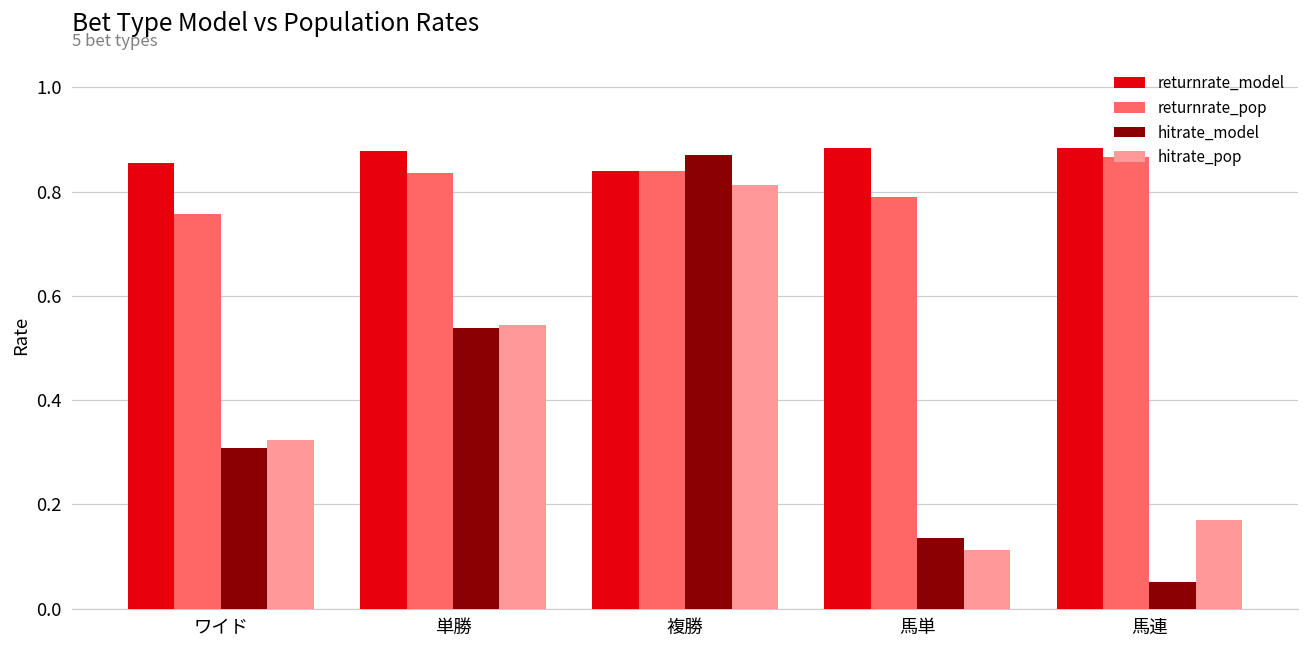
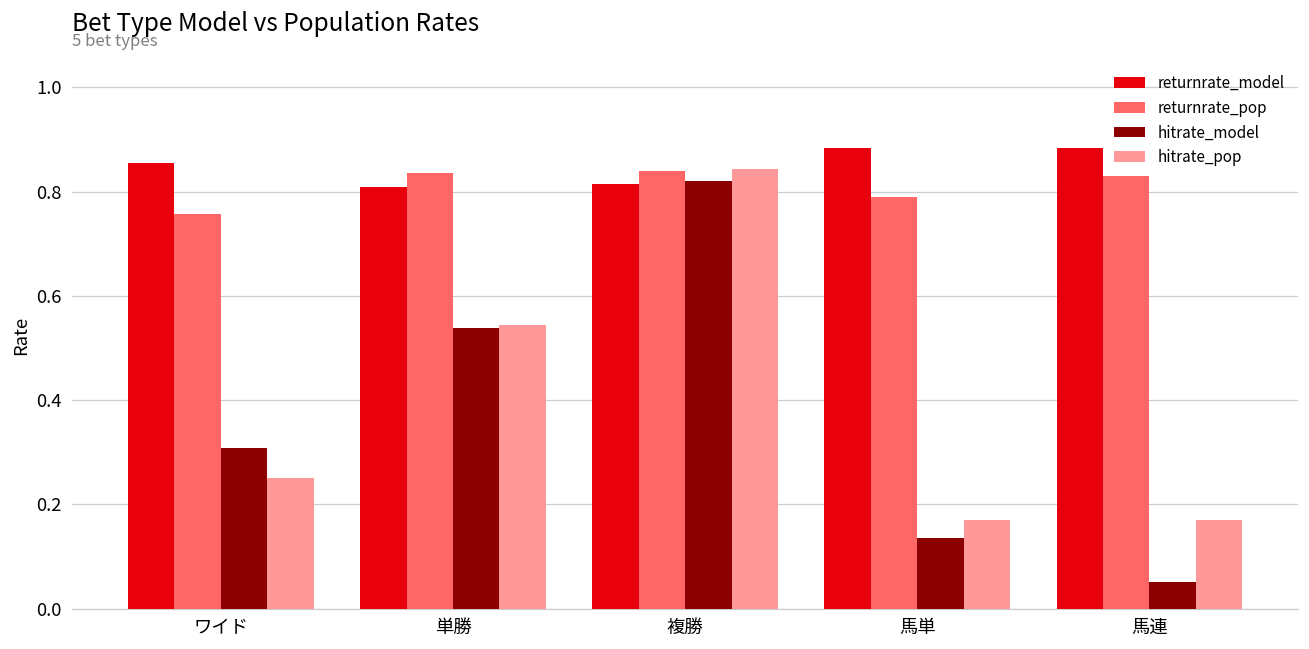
hitrate_pop, ワイド: 0.32 -> 0.25
returnrate_model, 単勝: 0.88 -> 0.81
returnrate_model, 複勝: 0.84 -> 0.81
hitrate_model, 複勝: 0.87 -> 0.82
hitrate_pop, 複勝: 0.81 -> 0.84
hitrate_pop, 馬単: 0.11 -> 0.17
returnrate_pop, 馬連: 0.87 -> 0.83
